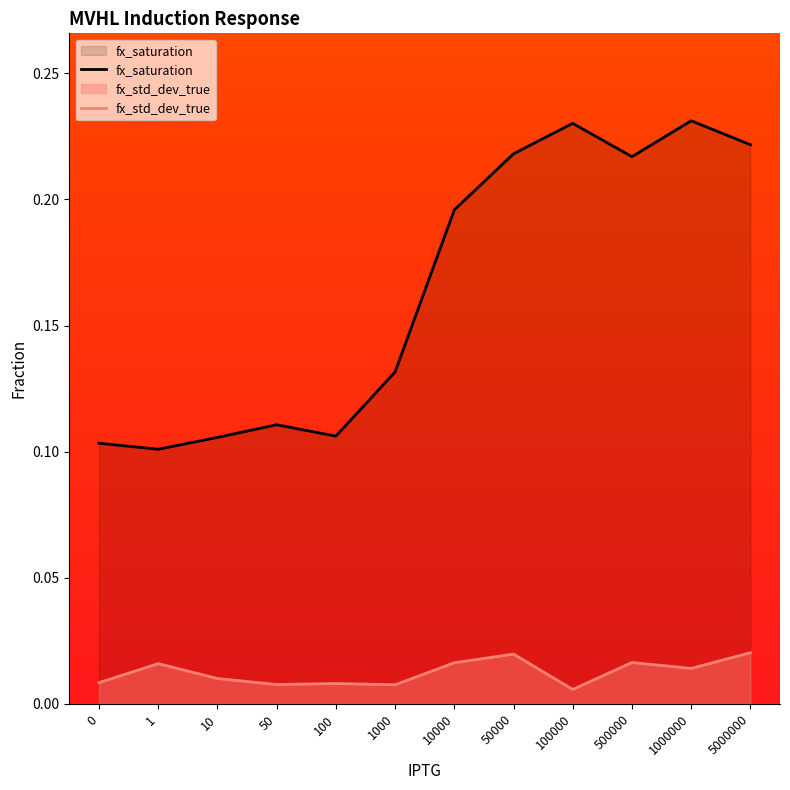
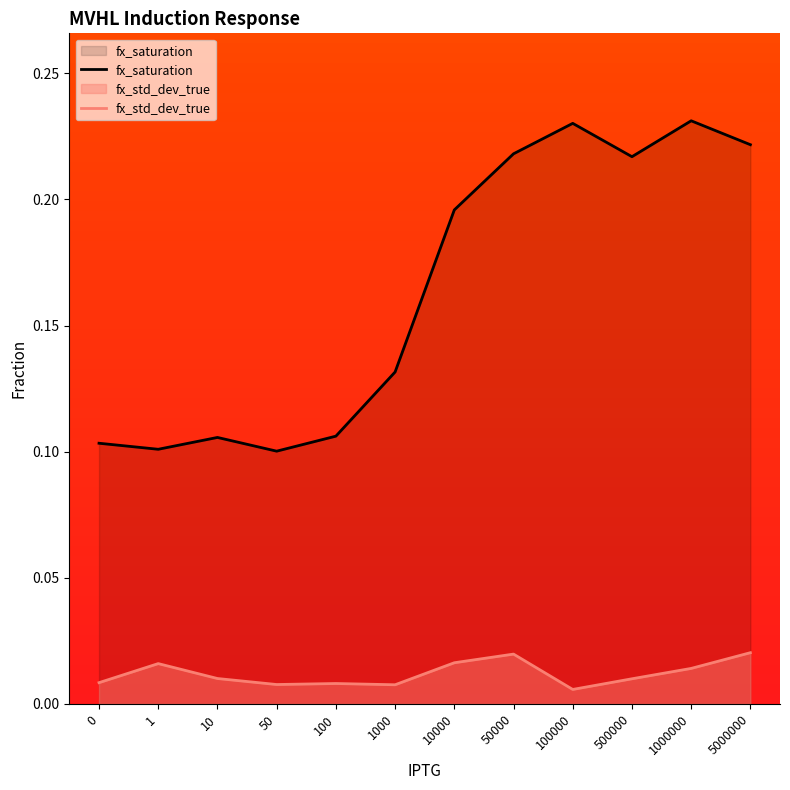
fx_saturation, 50: 0.111 -> 0.100
fx_std_dev_true, 500000: 0.016 -> 0.010
